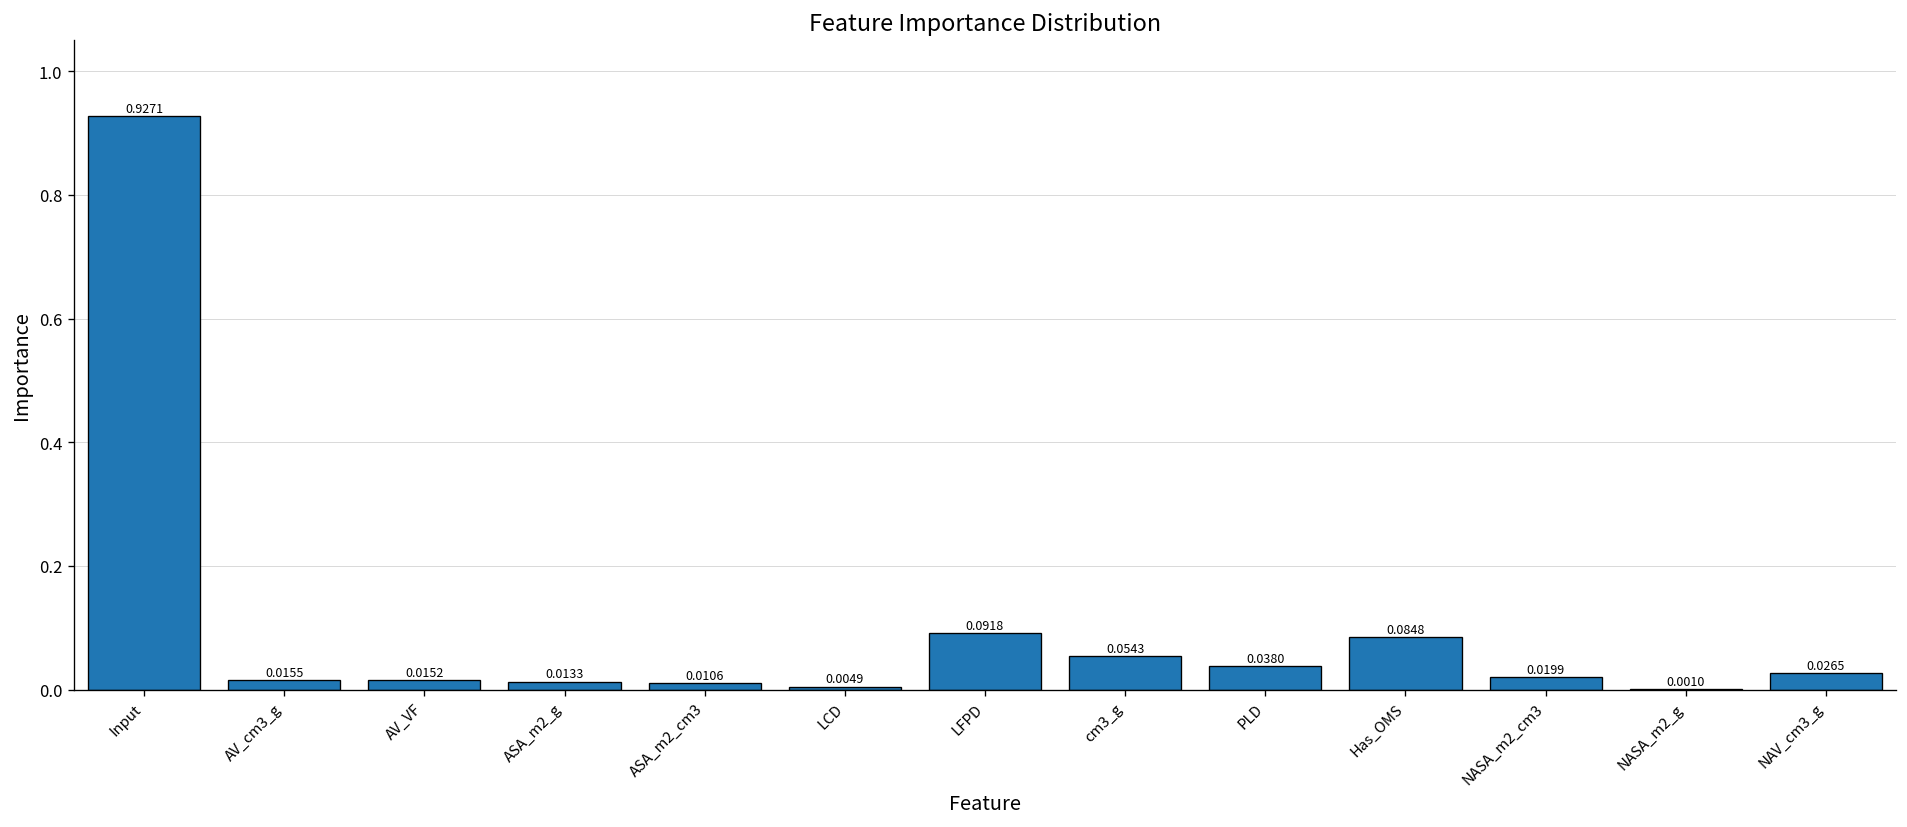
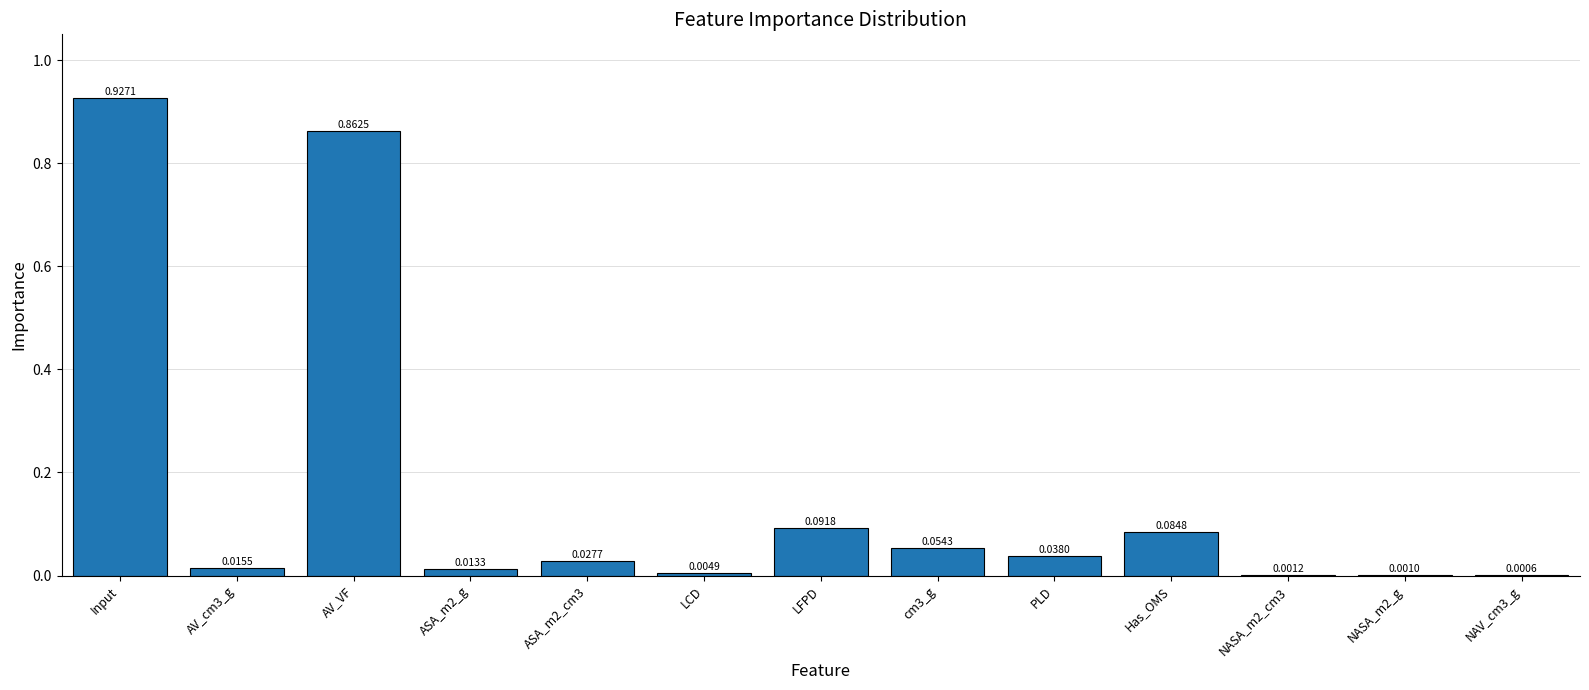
AV_VF: 0.0152 -> 0.8625
ASA_m2_cm3: 0.0106 -> 0.0277
NASA_m2_cm3: 0.0199 -> 0.0012
NAV_cm3_g: 0.0265 -> 0.0006
